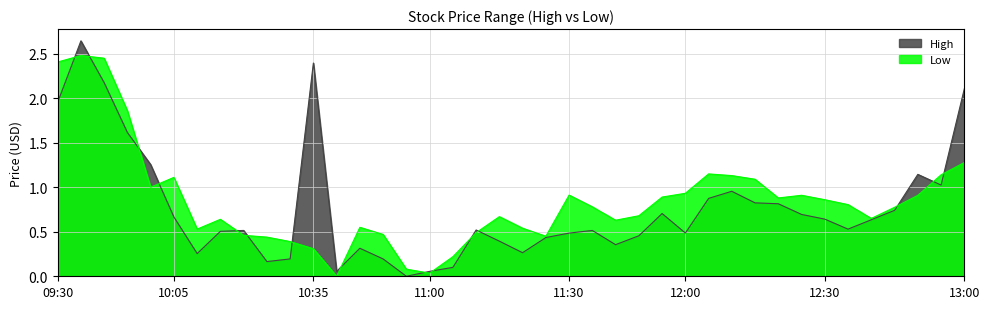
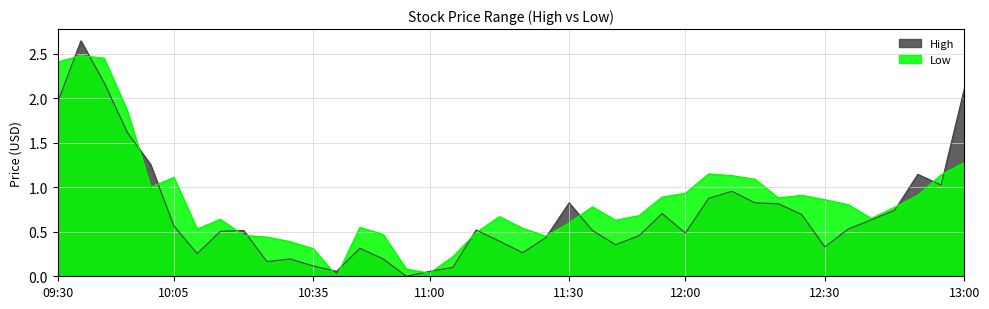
High, 10:05: 0.7 -> 0.6
High, 10:35: 2.4 -> 0.1
High, 11:30: 0.5 -> 0.8
Low, 11:30: 0.9 -> 0.6
High, 12:30: 0.6 -> 0.3
